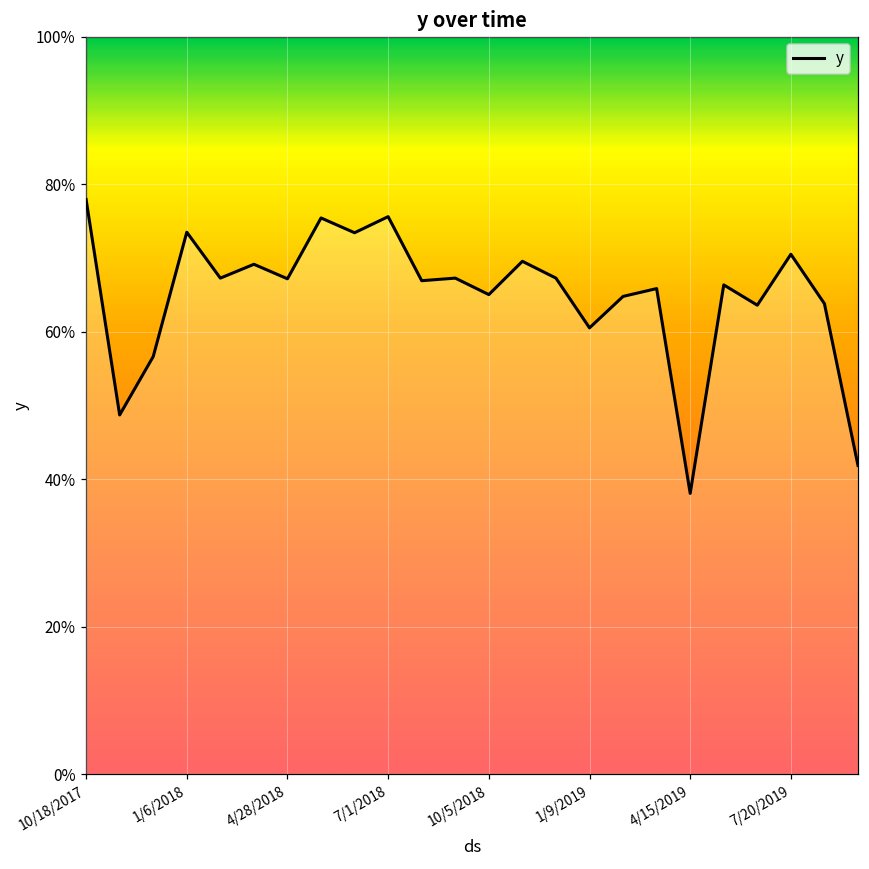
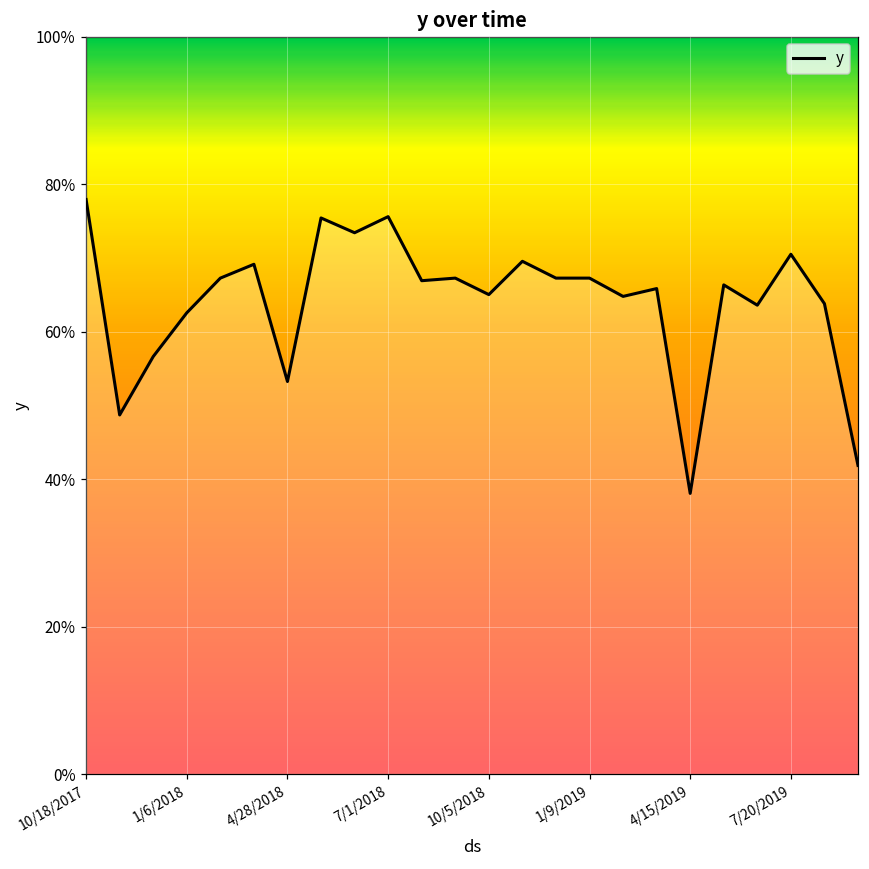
1/6/2018: 73% -> 63%
4/28/2018: 67% -> 53%
1/9/2019: 61% -> 67%
